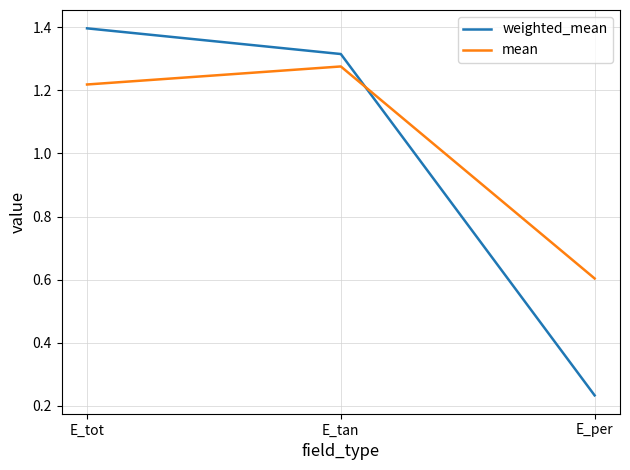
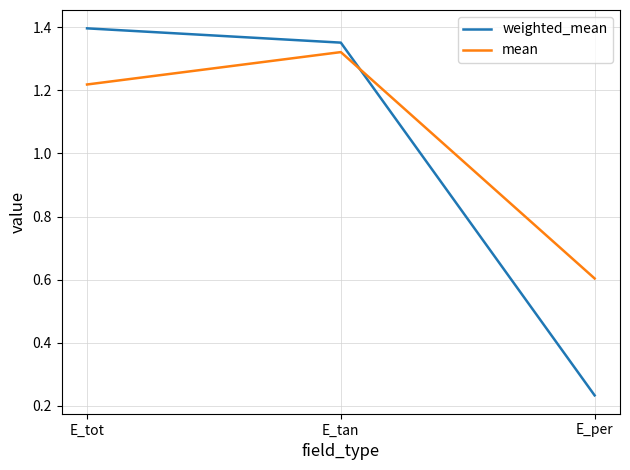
weighted_mean, E_tan: 1.32 -> 1.35
mean, E_tan: 1.28 -> 1.32
